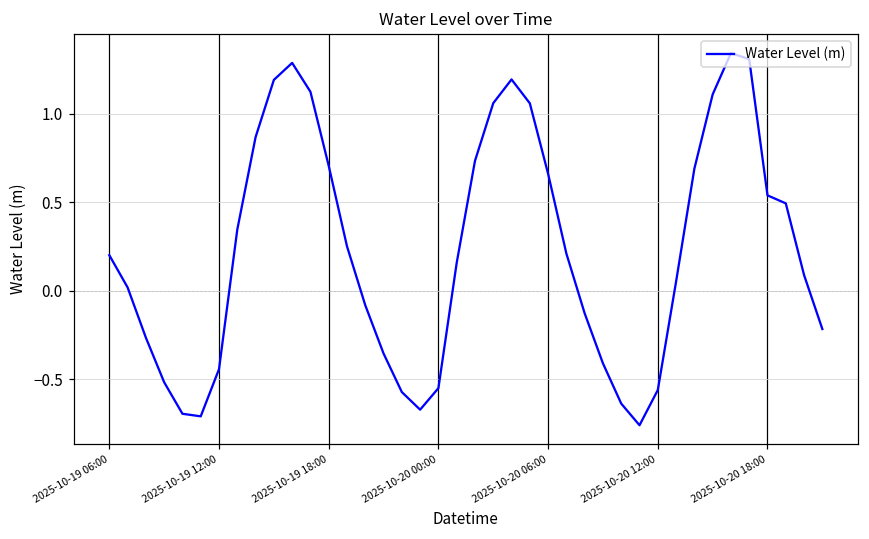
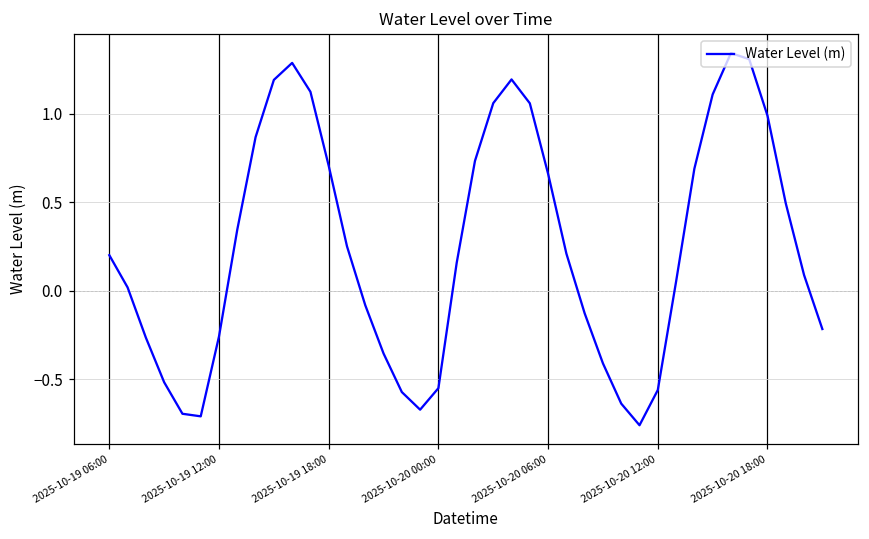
2025-10-19 12:00: -0.44 -> -0.26
2025-10-20 18:00: 0.54 -> 0.99
